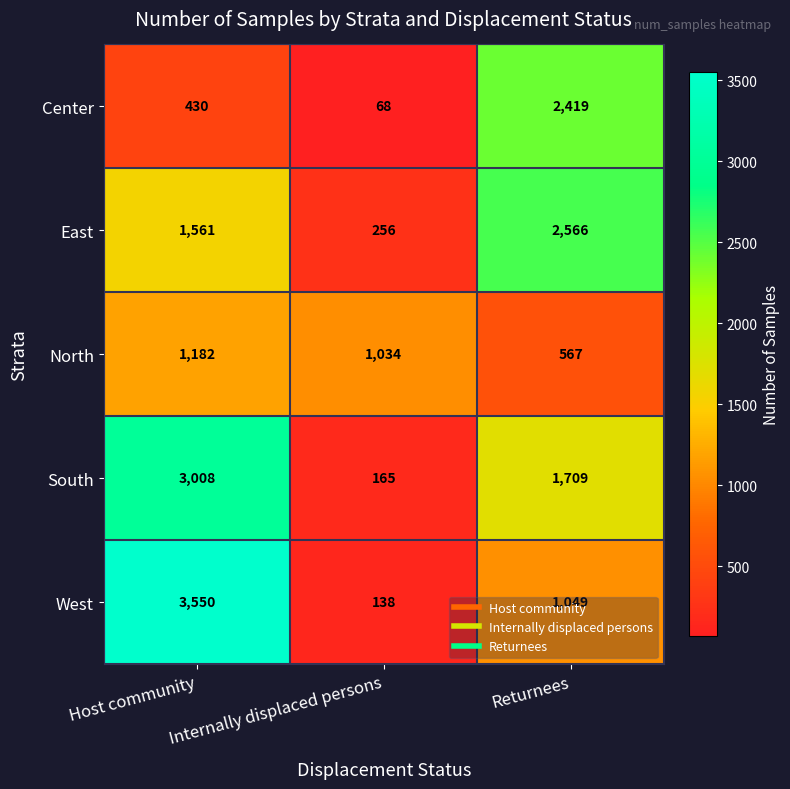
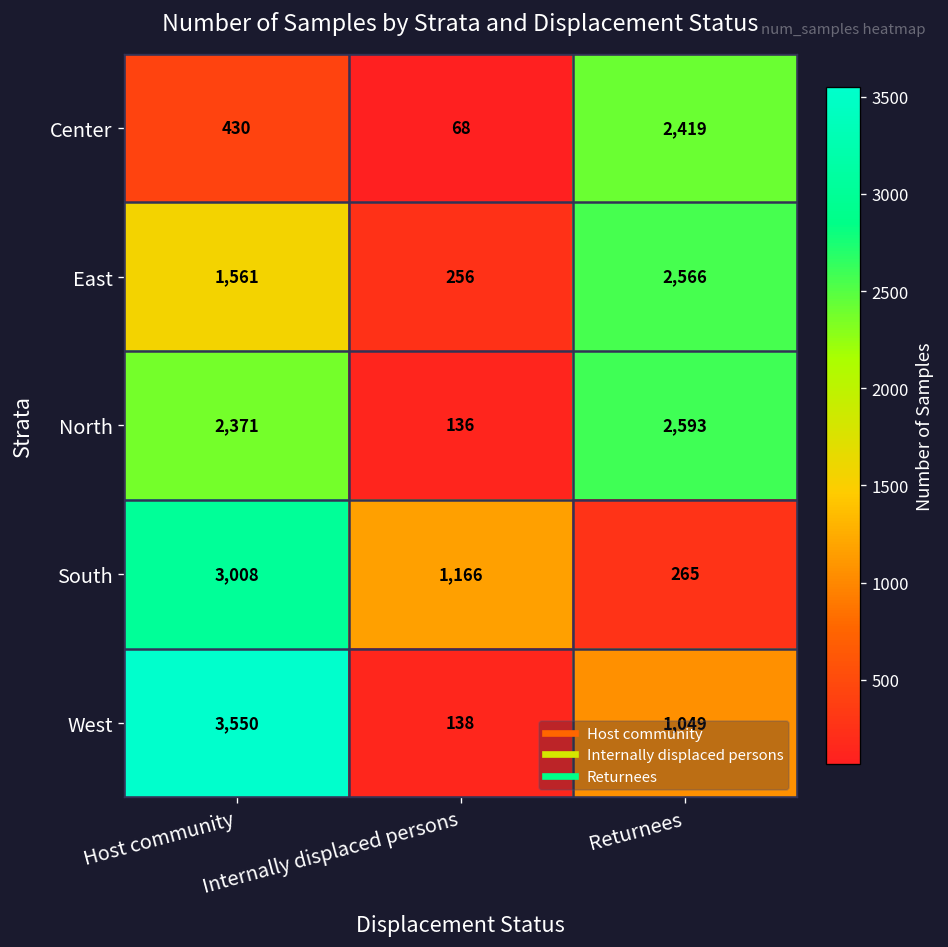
North, Host community: 1,182 -> 2,371
North, Internally displaced persons: 1,034 -> 136
North, Returnees: 567 -> 2,593
South, Internally displaced persons: 165 -> 1,166
South, Returnees: 1,709 -> 265
